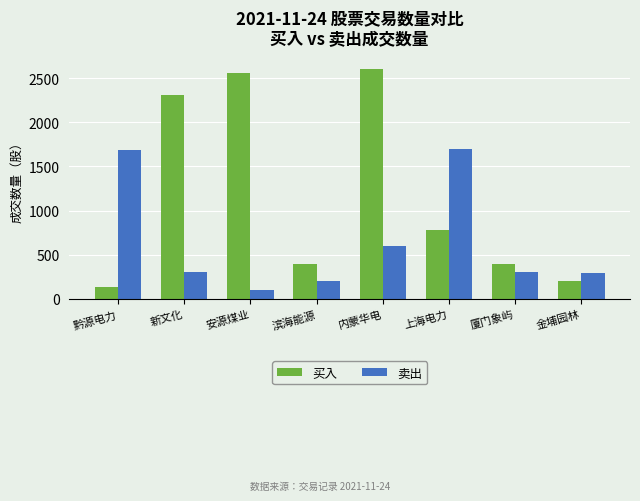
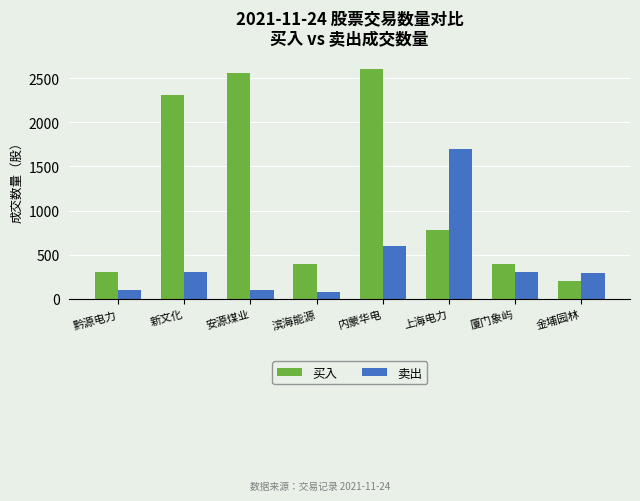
买入, 黔源电力: 100 -> 300
卖出, 黔源电力: 1700 -> 100
卖出, 滨海能源: 200 -> 100
